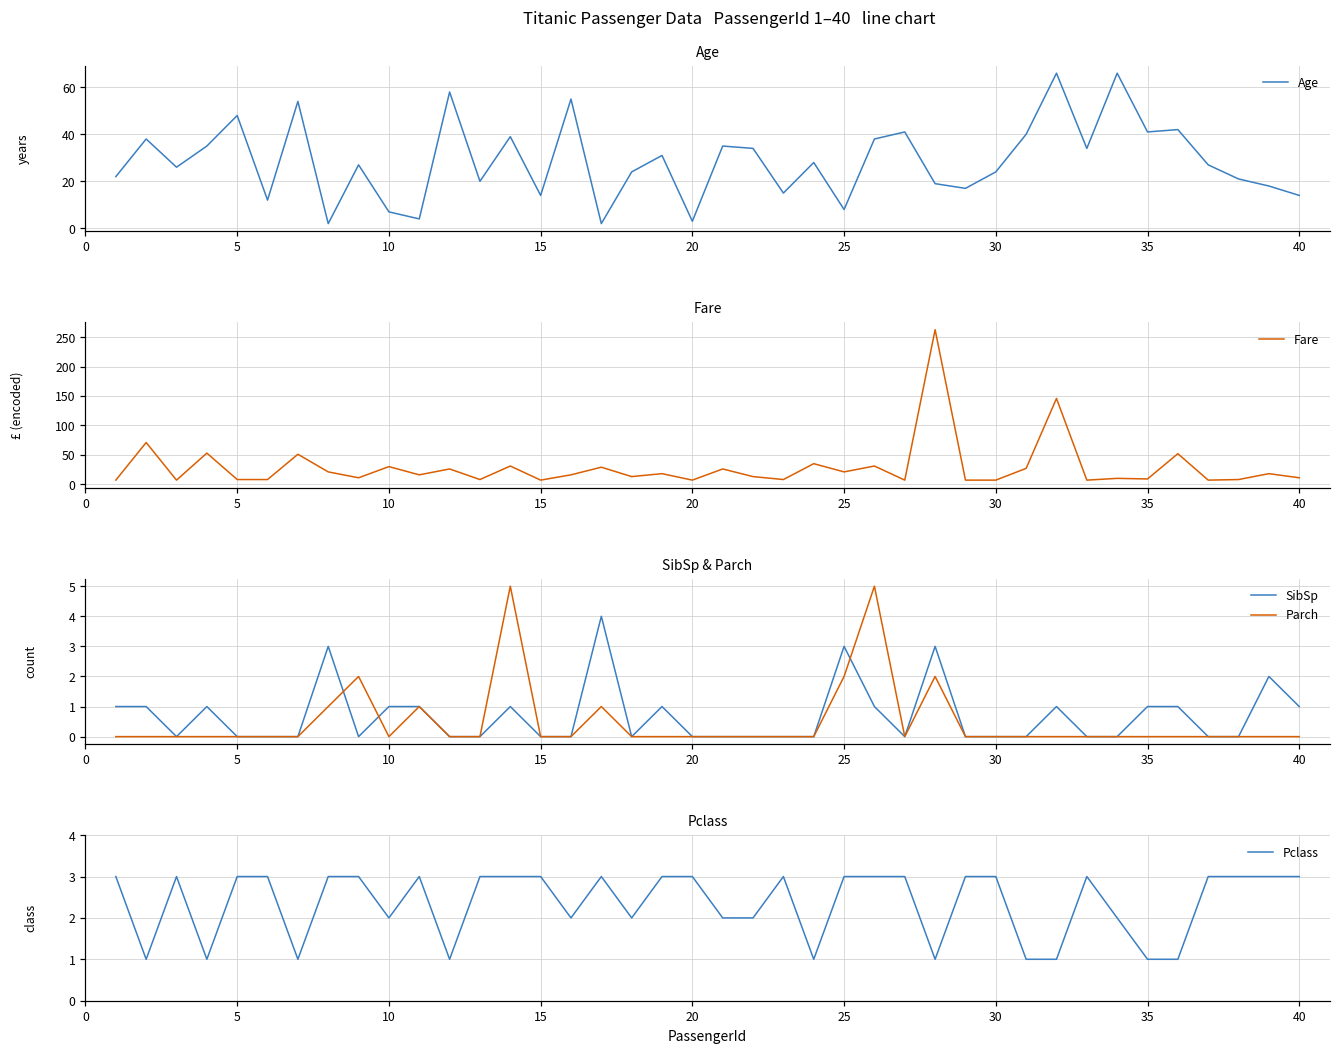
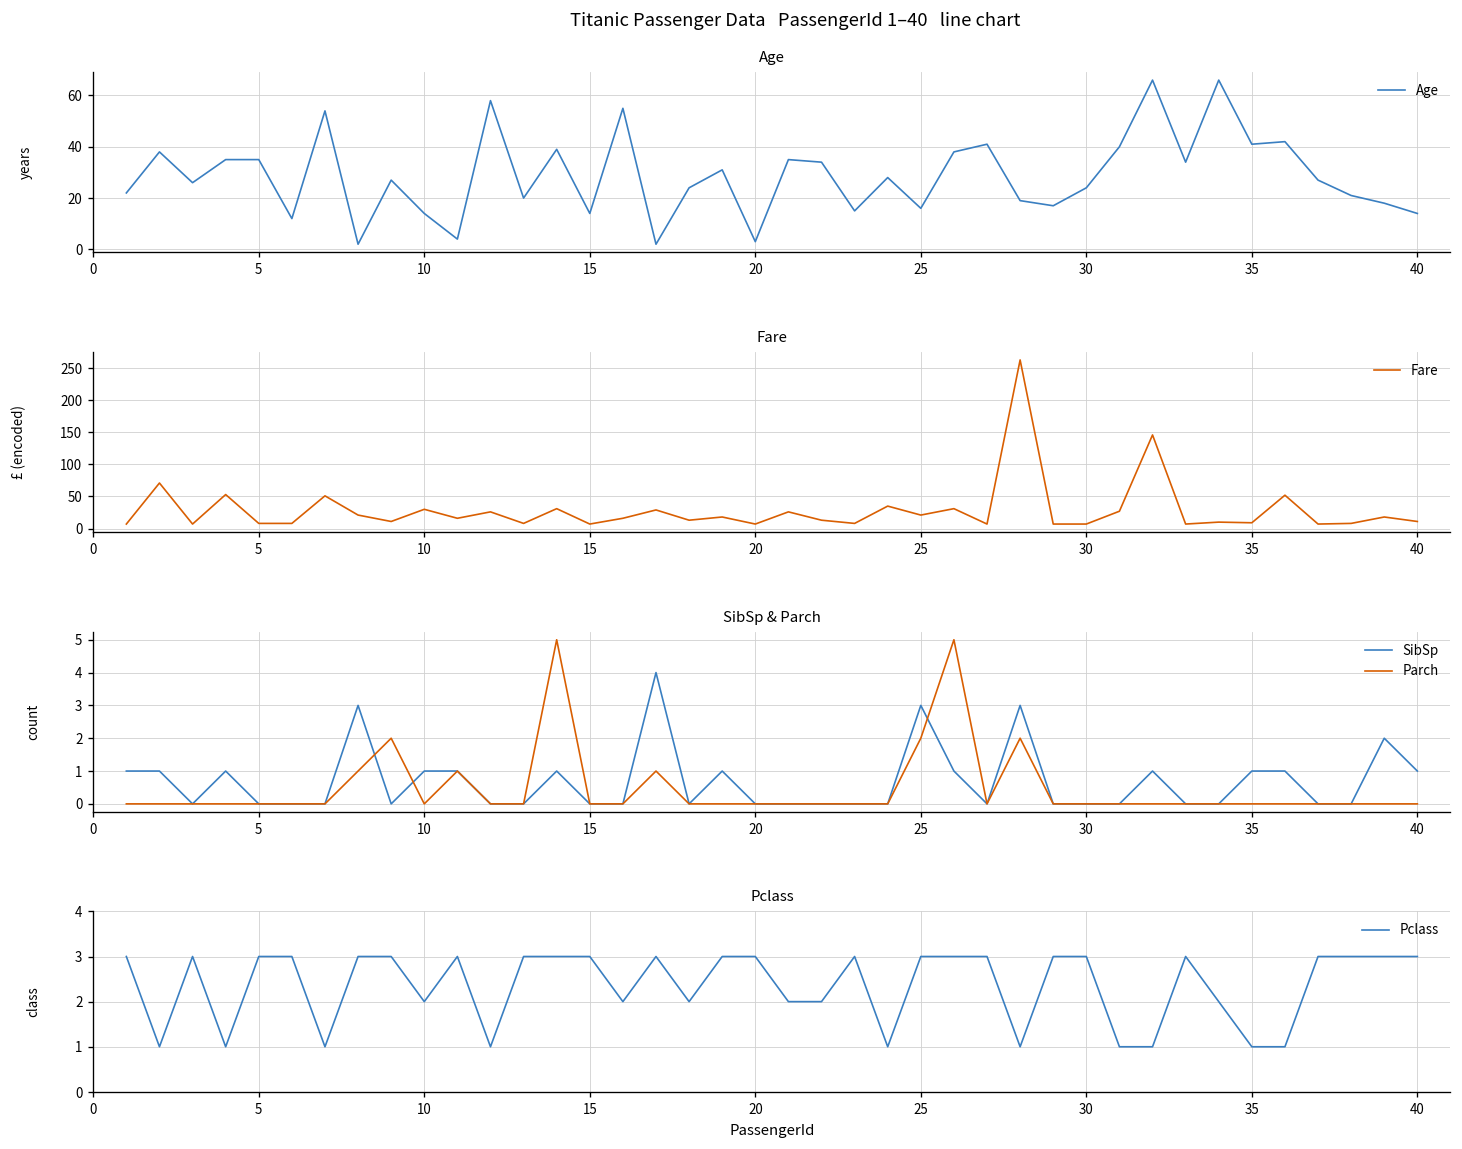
Age, 5: 48 -> 35
Age, 10: 7 -> 14
Age, 25: 8 -> 16
